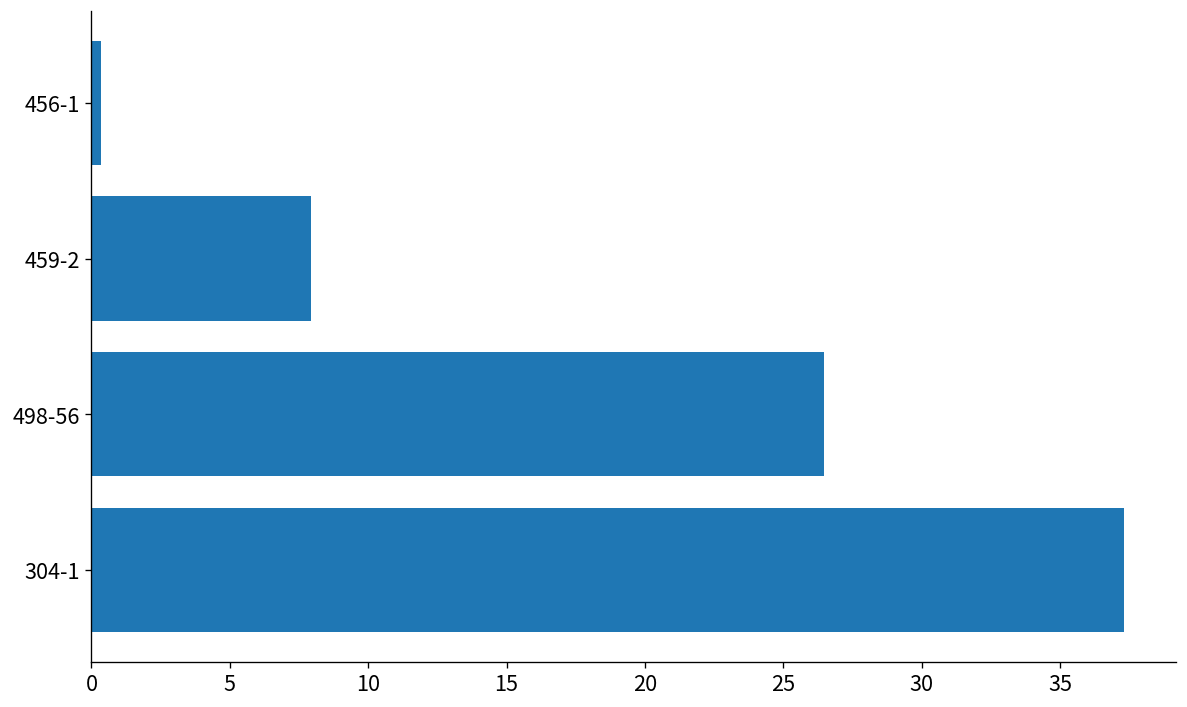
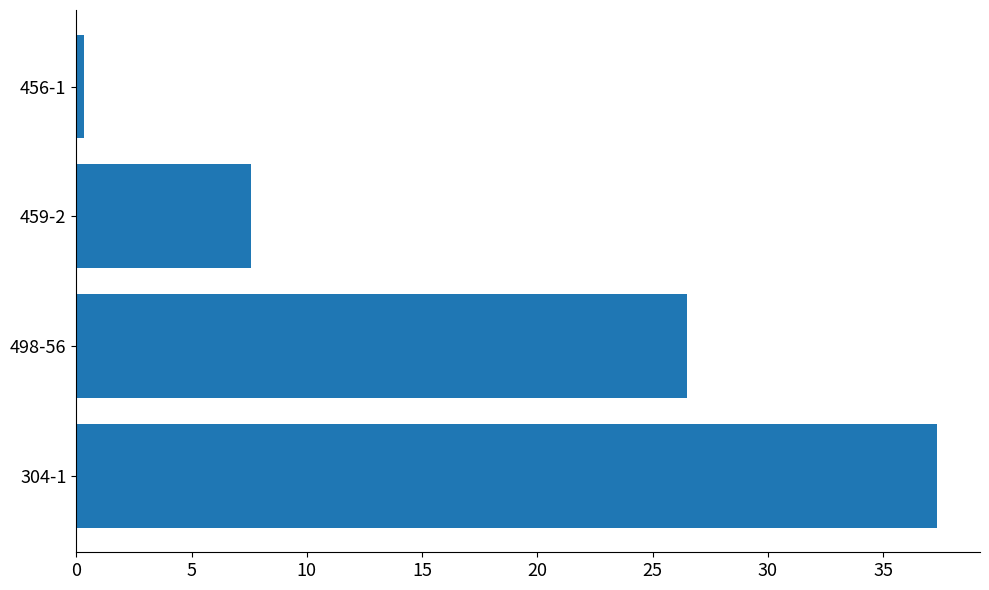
459-2: 7.9 -> 7.6
